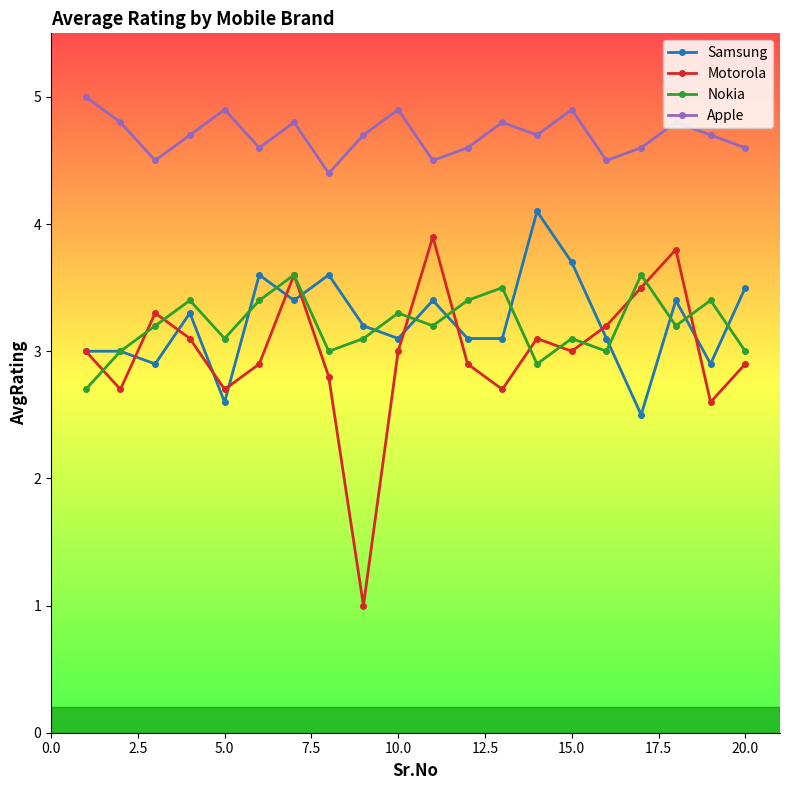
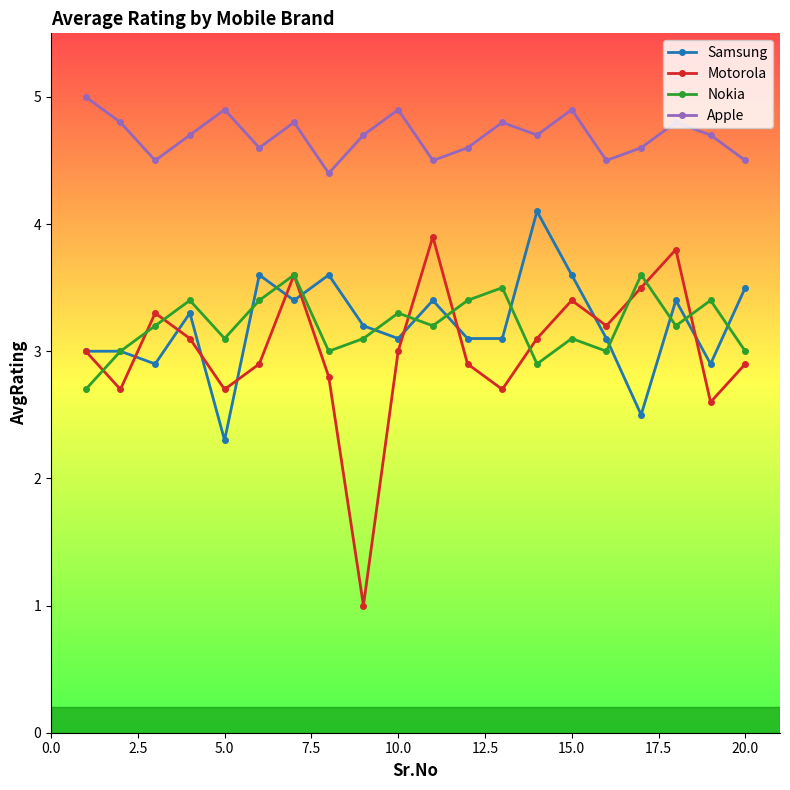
Samsung, 5.0: 2.6 -> 2.3
Samsung, 15.0: 3.7 -> 3.6
Motorola, 15.0: 3.0 -> 3.4
Apple, 20.0: 4.6 -> 4.5
